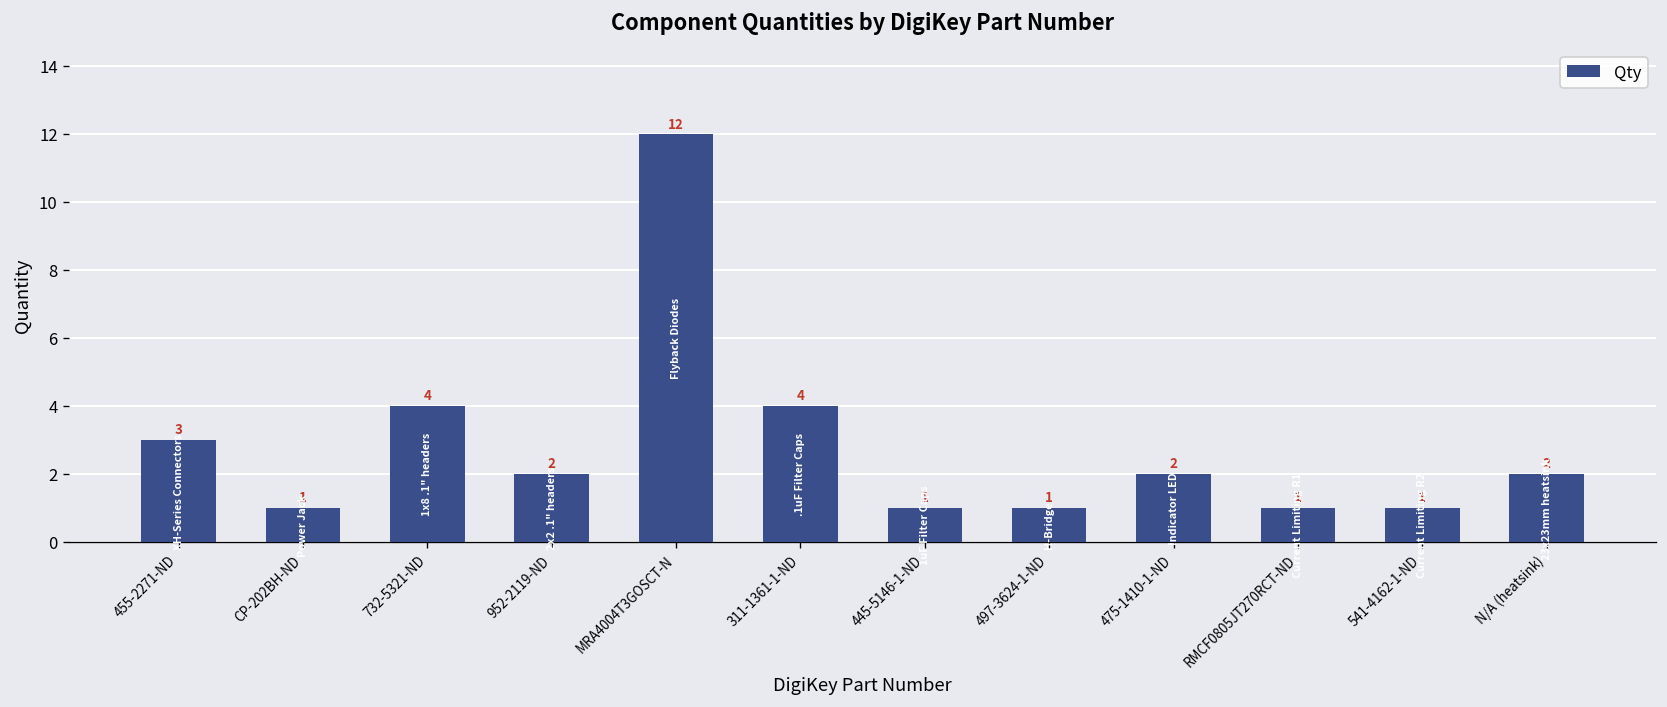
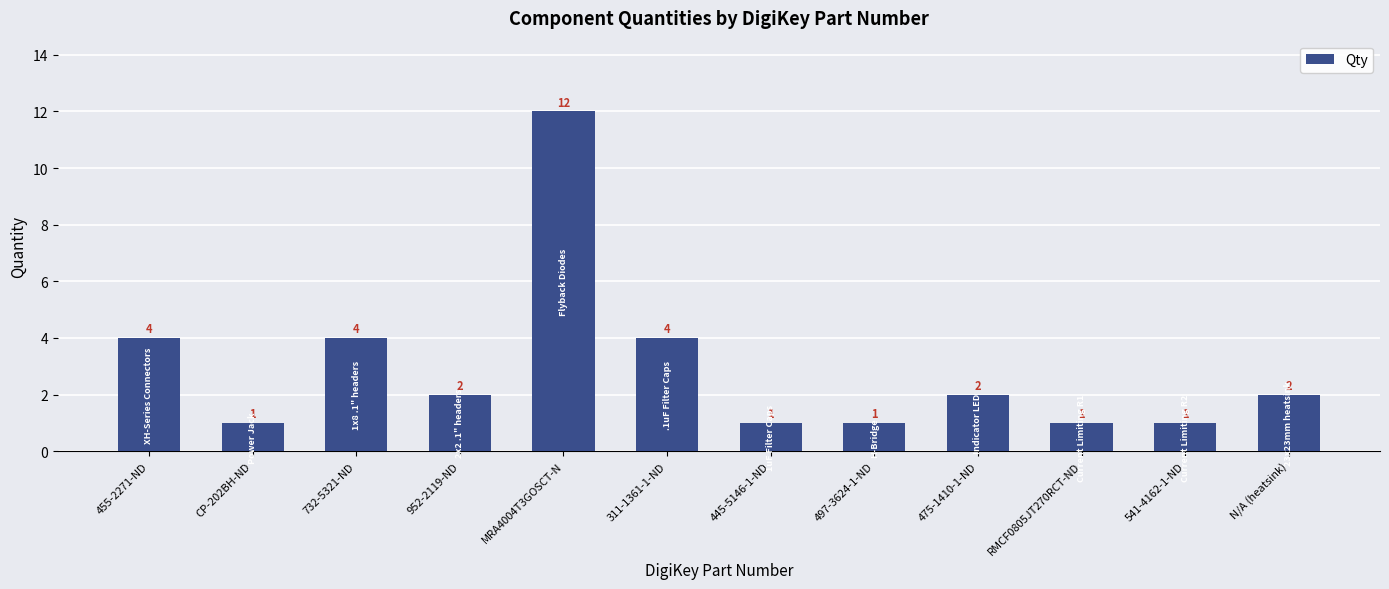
455-2271-ND: 3 -> 4
